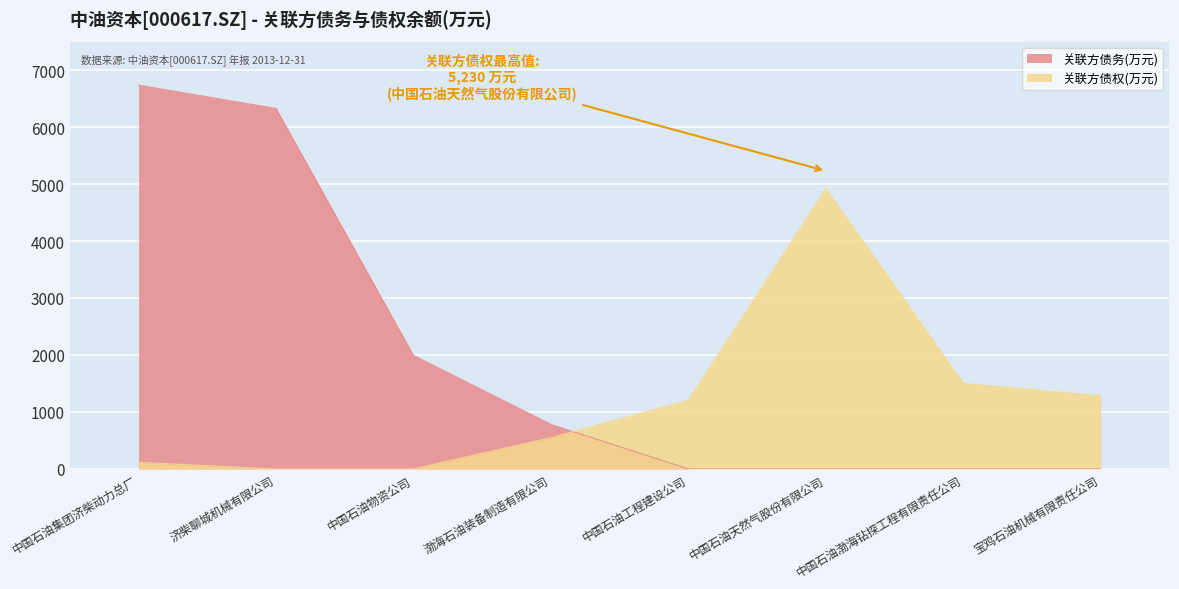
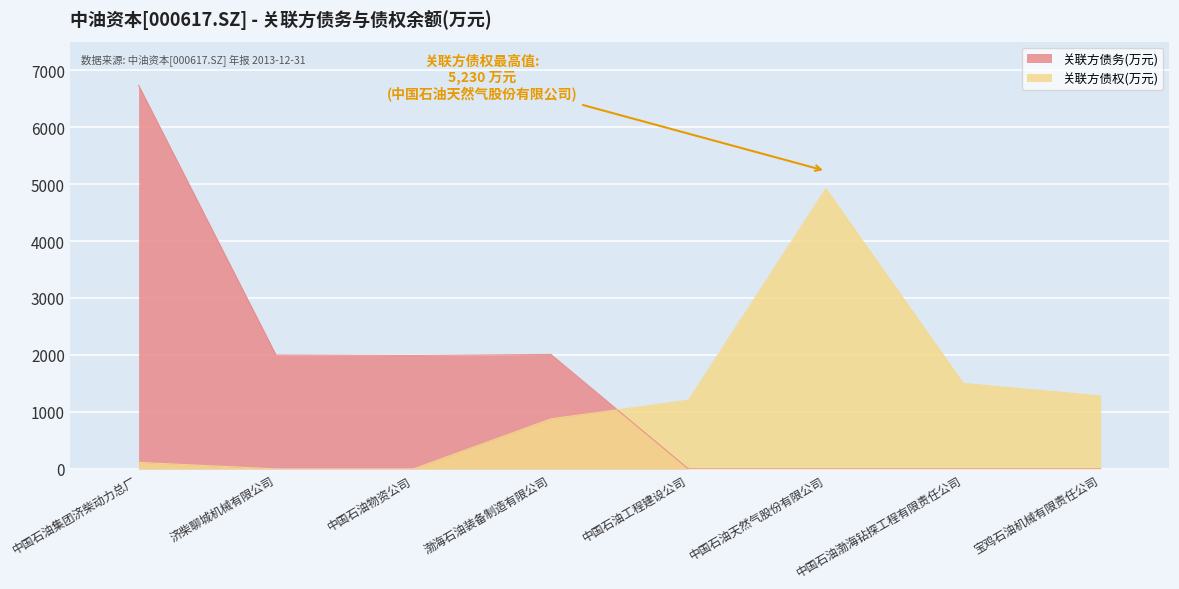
关联方债务(万元), 济柴聊城机械有限公司: 6300 -> 2000
关联方债务(万元), 渤海石油装备制造有限公司: 800 -> 2000
关联方债权(万元), 渤海石油装备制造有限公司: 500 -> 900
